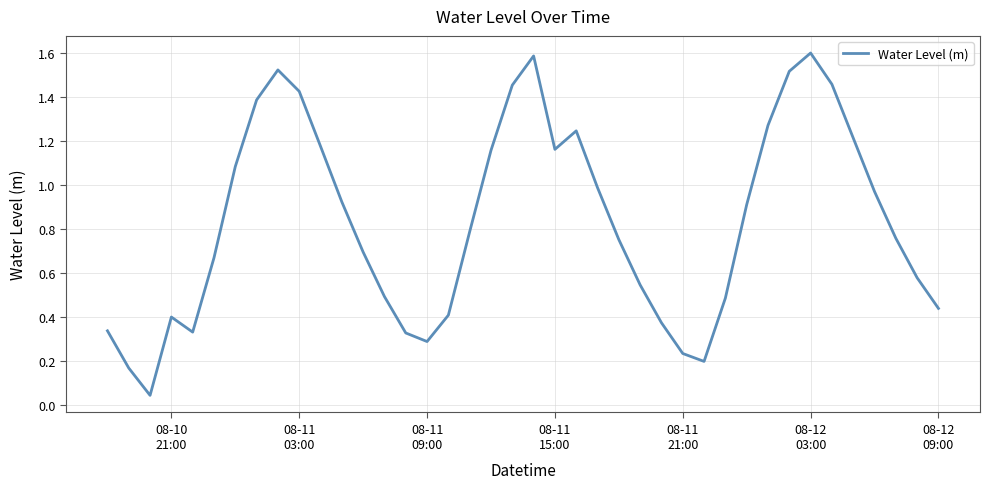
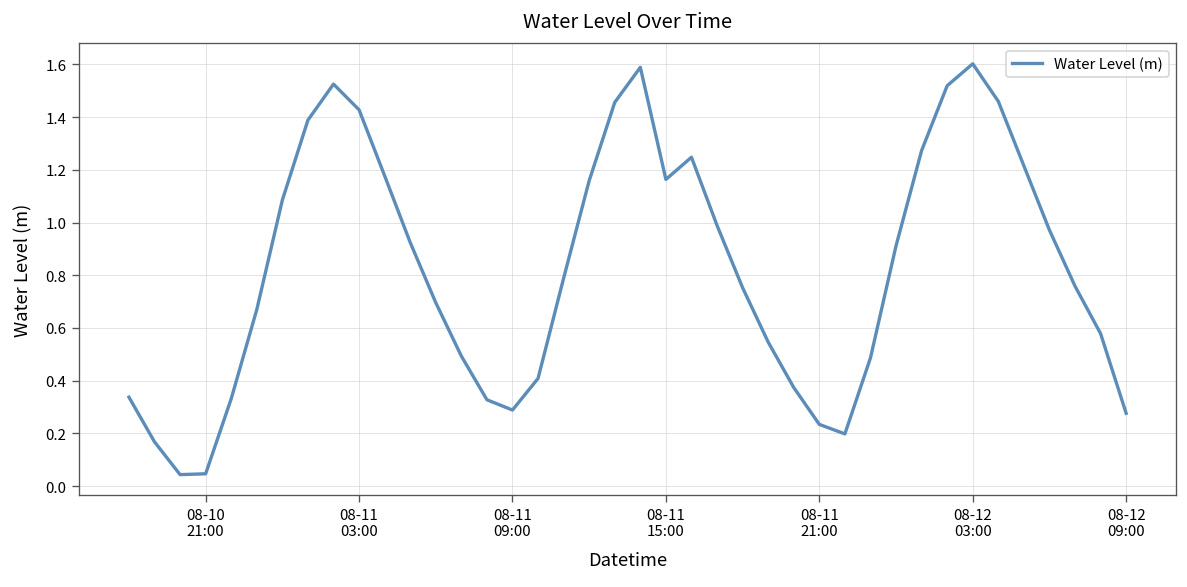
08-10 21:00: 0.40 -> 0.05
08-12 09:00: 0.44 -> 0.28
